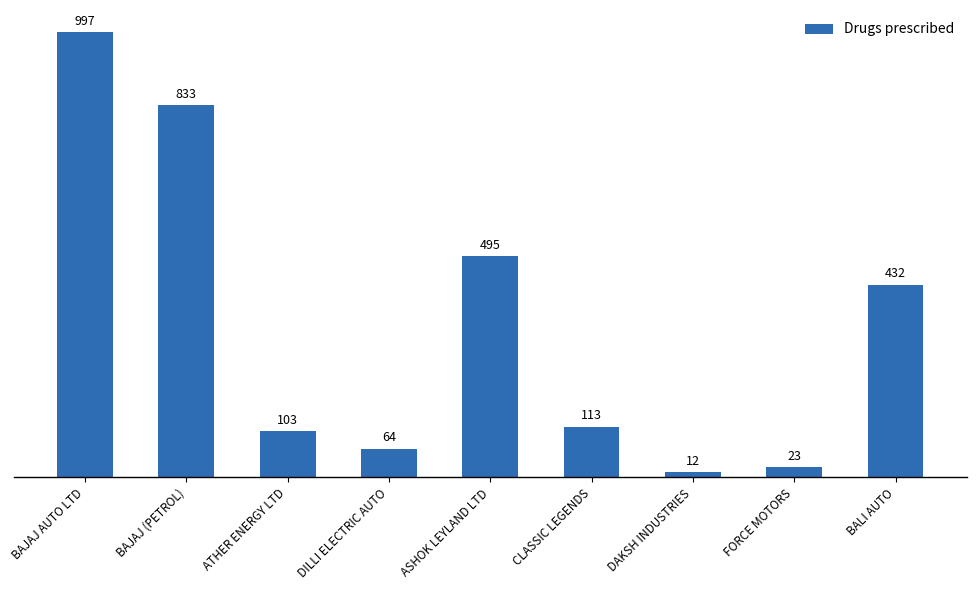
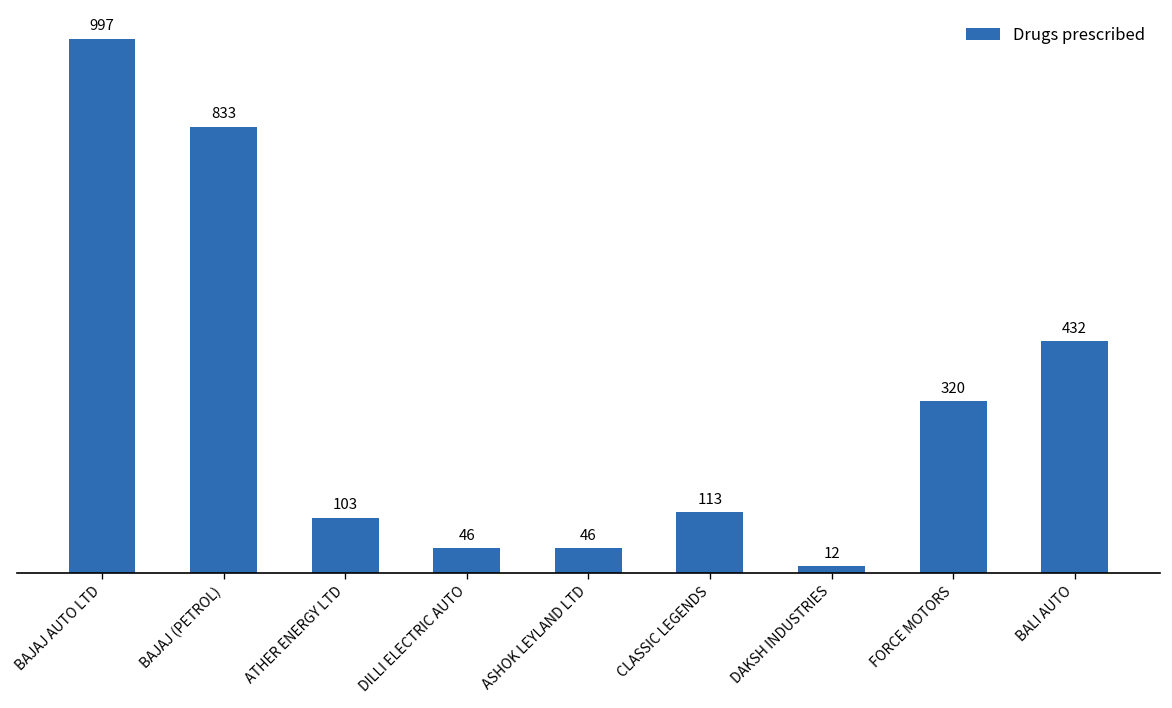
DILLI ELECTRIC AUTO: 64 -> 46
ASHOK LEYLAND LTD: 495 -> 46
FORCE MOTORS: 23 -> 320
